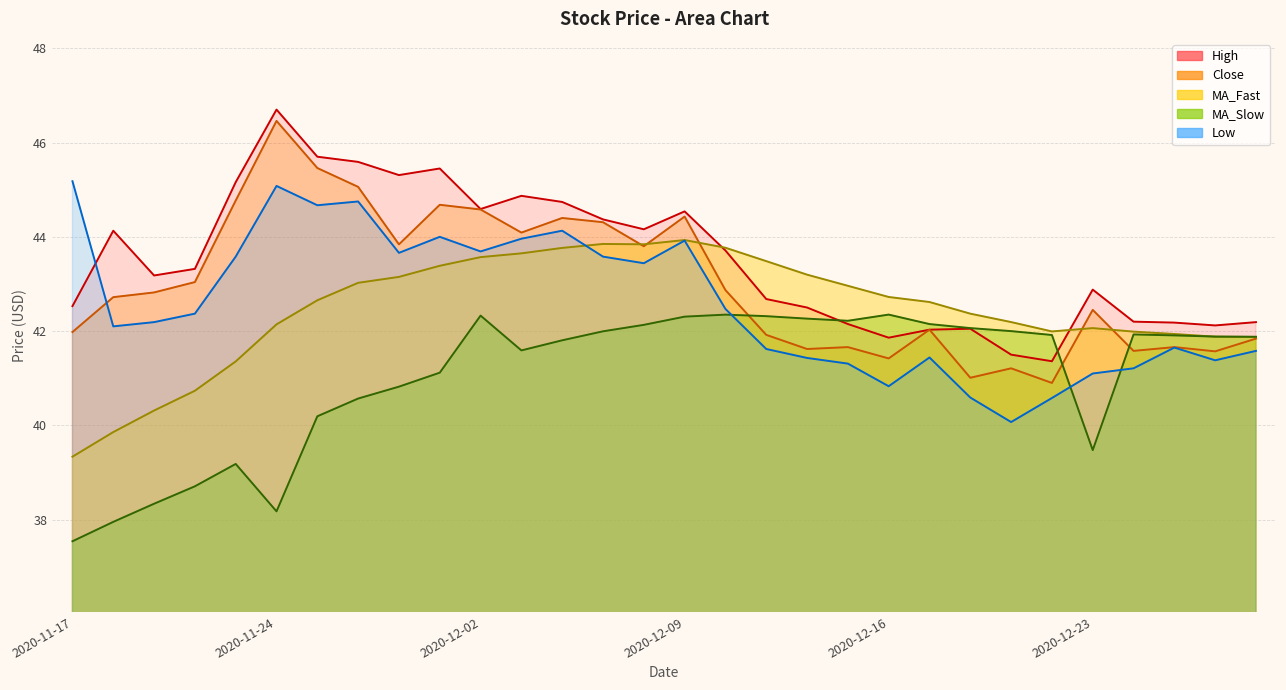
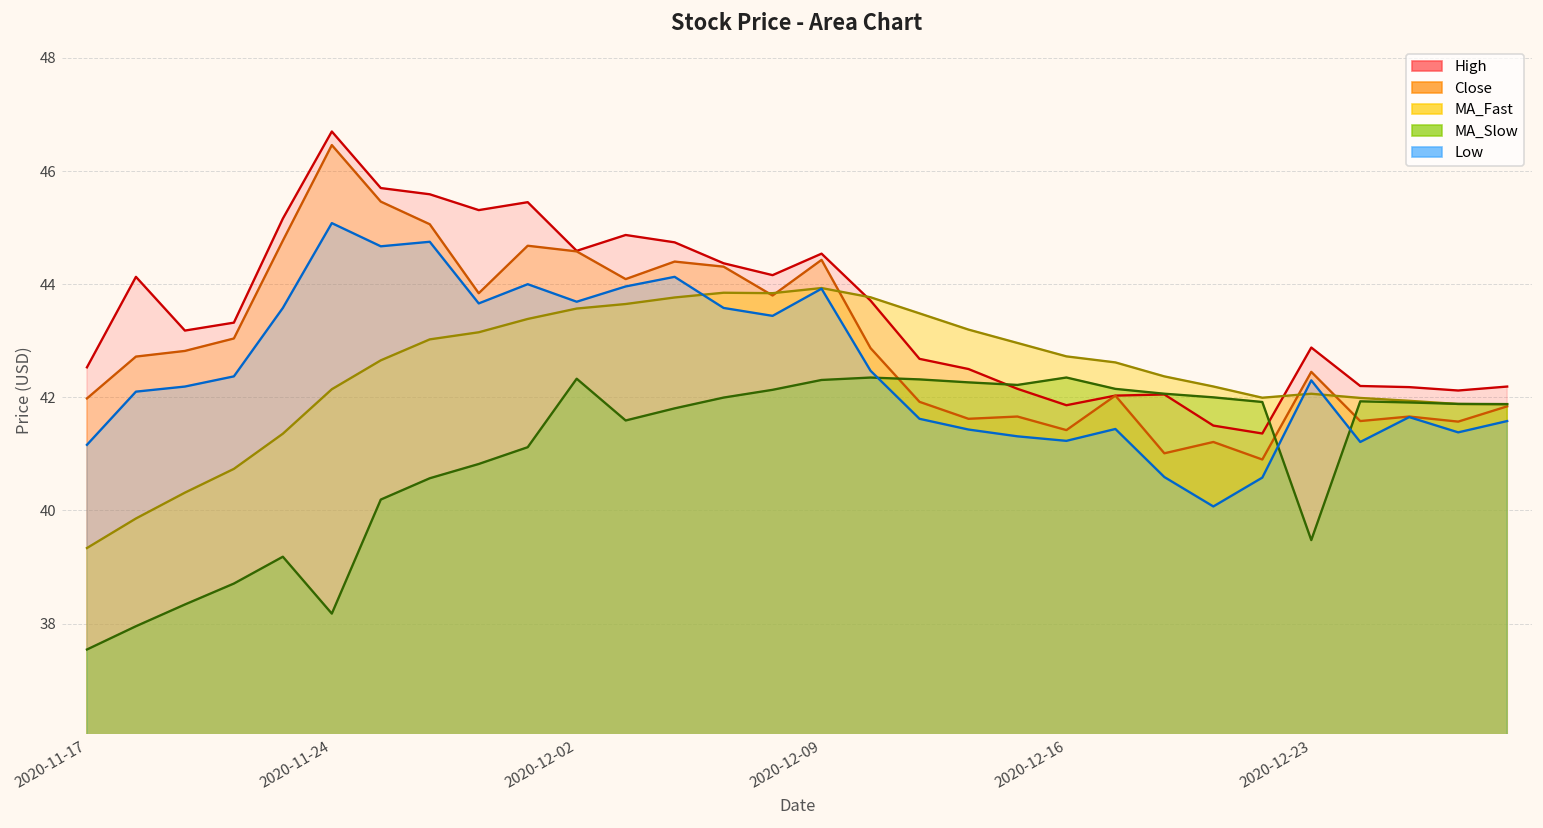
Low, 2020-11-17: 45.2 -> 41.2
Low, 2020-12-16: 40.8 -> 41.2
Low, 2020-12-23: 41.1 -> 42.3
